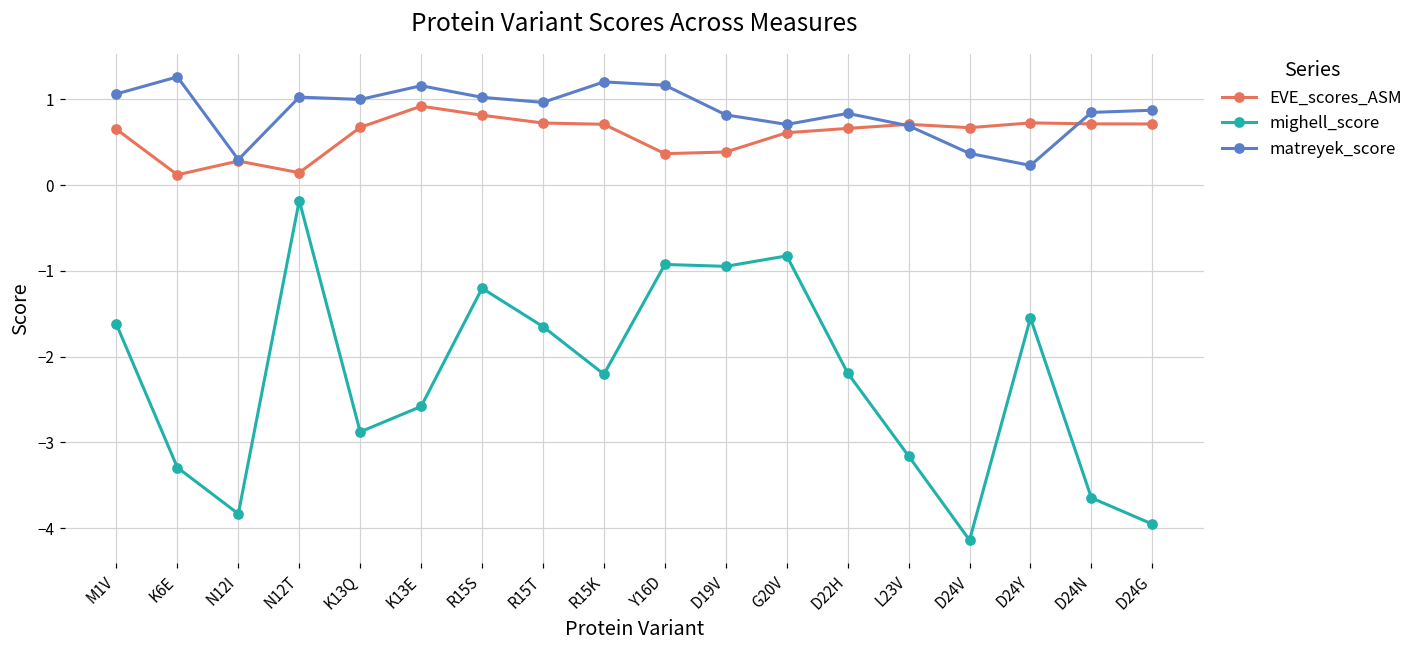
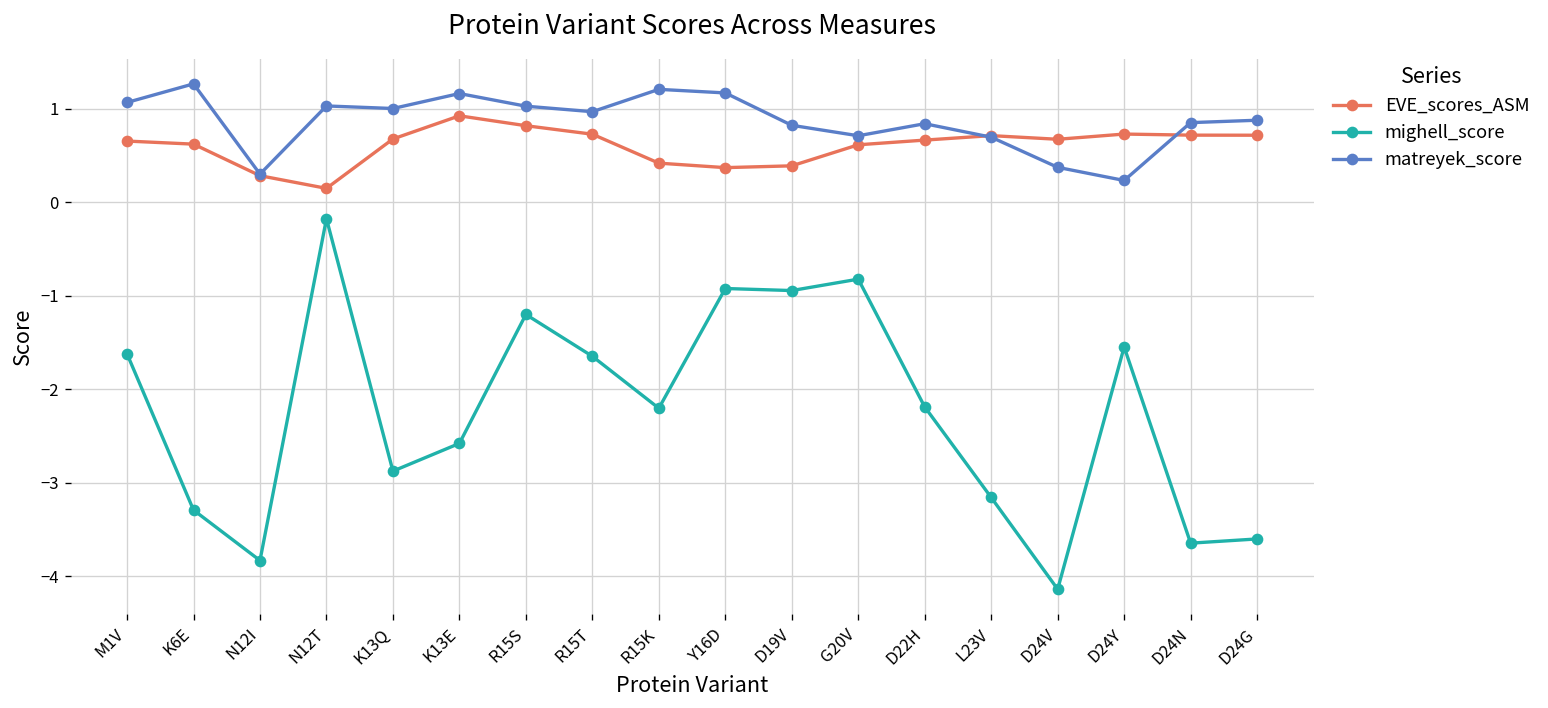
EVE_scores_ASM, K6E: 0.1 -> 0.6
EVE_scores_ASM, R15K: 0.7 -> 0.4
mighell_score, D24G: -4.0 -> -3.6
